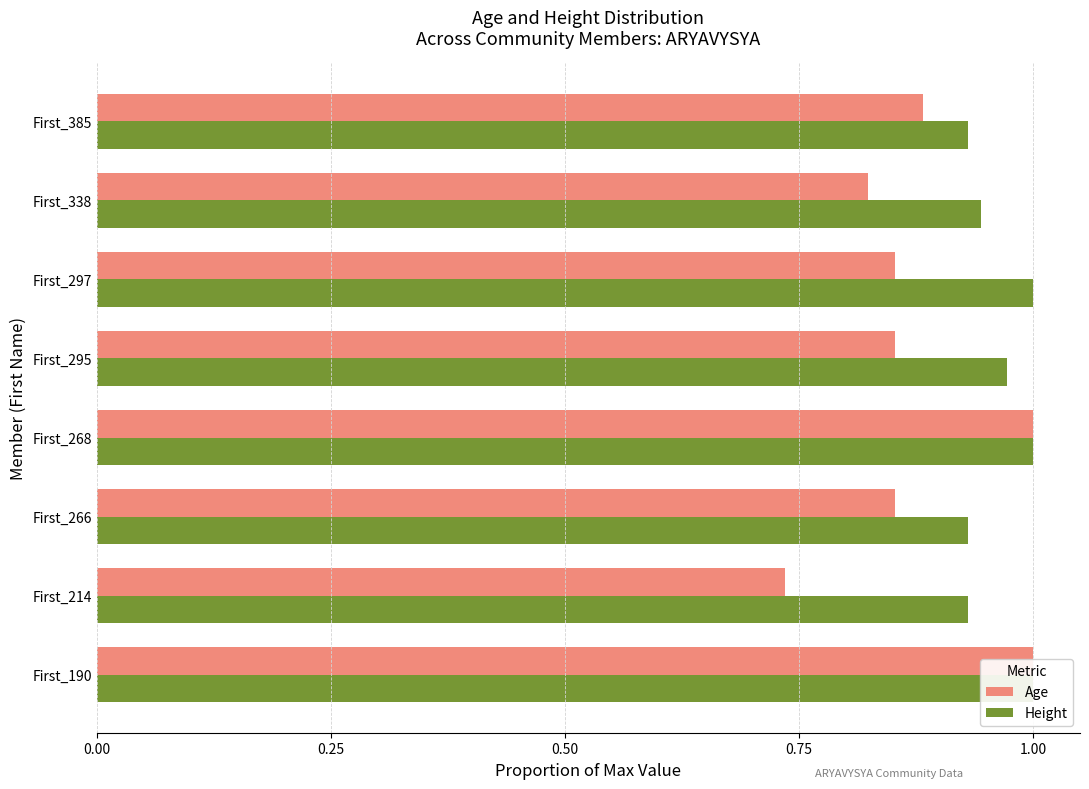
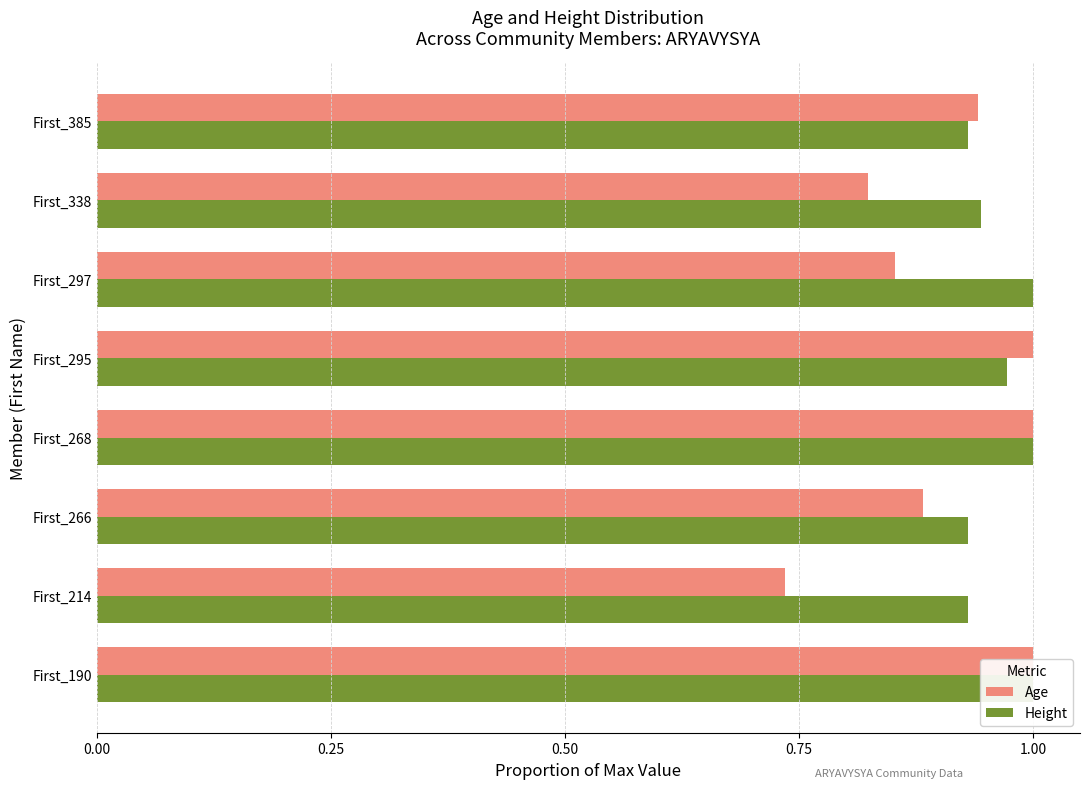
Age, First_385: 0.88 -> 0.94
Age, First_295: 0.85 -> 1.00
Age, First_266: 0.85 -> 0.88
